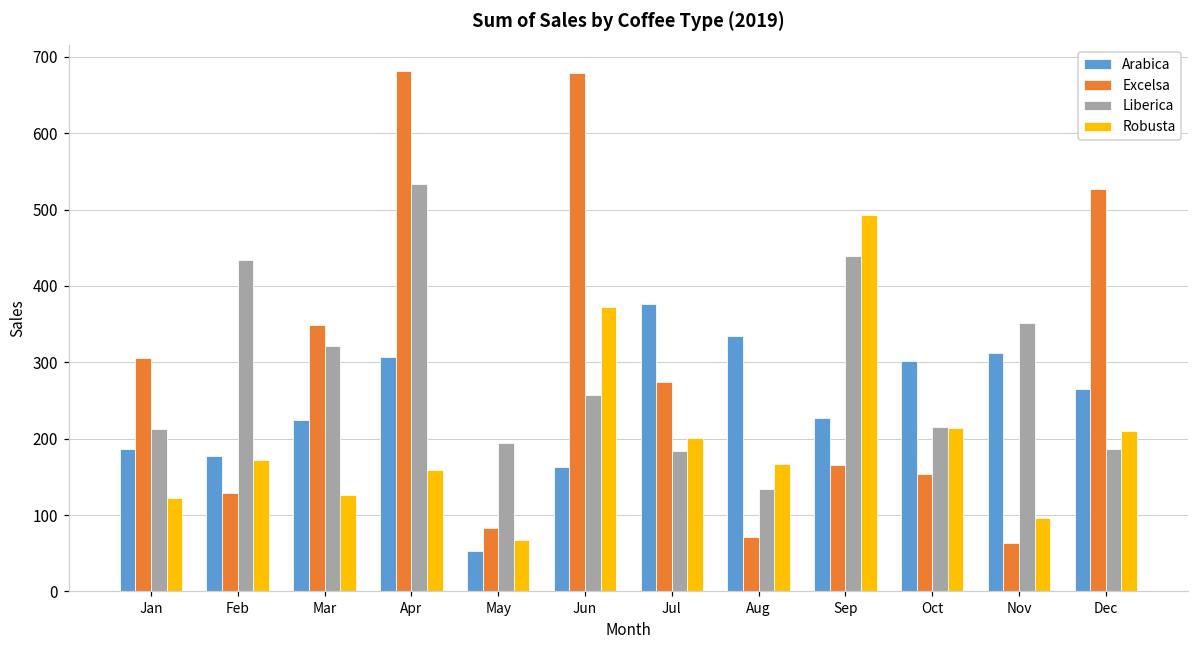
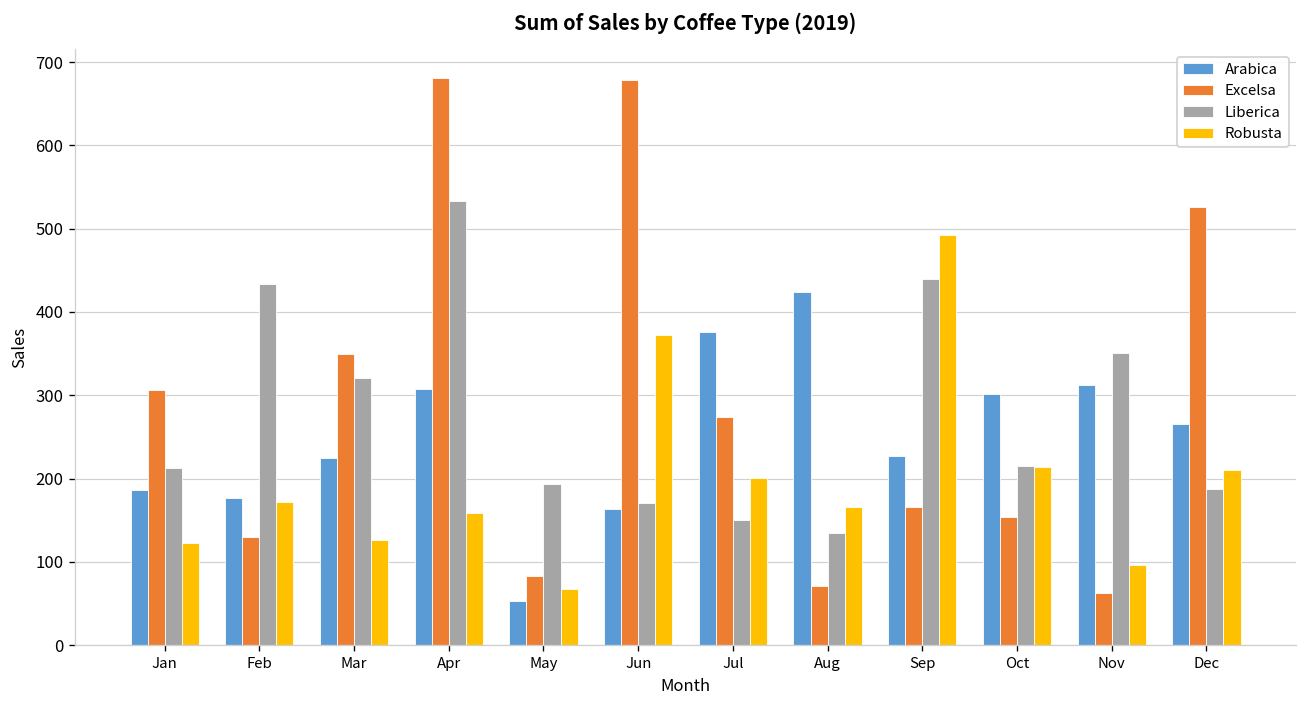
Liberica, Jun: 260 -> 170
Liberica, Jul: 180 -> 150
Arabica, Aug: 330 -> 420
